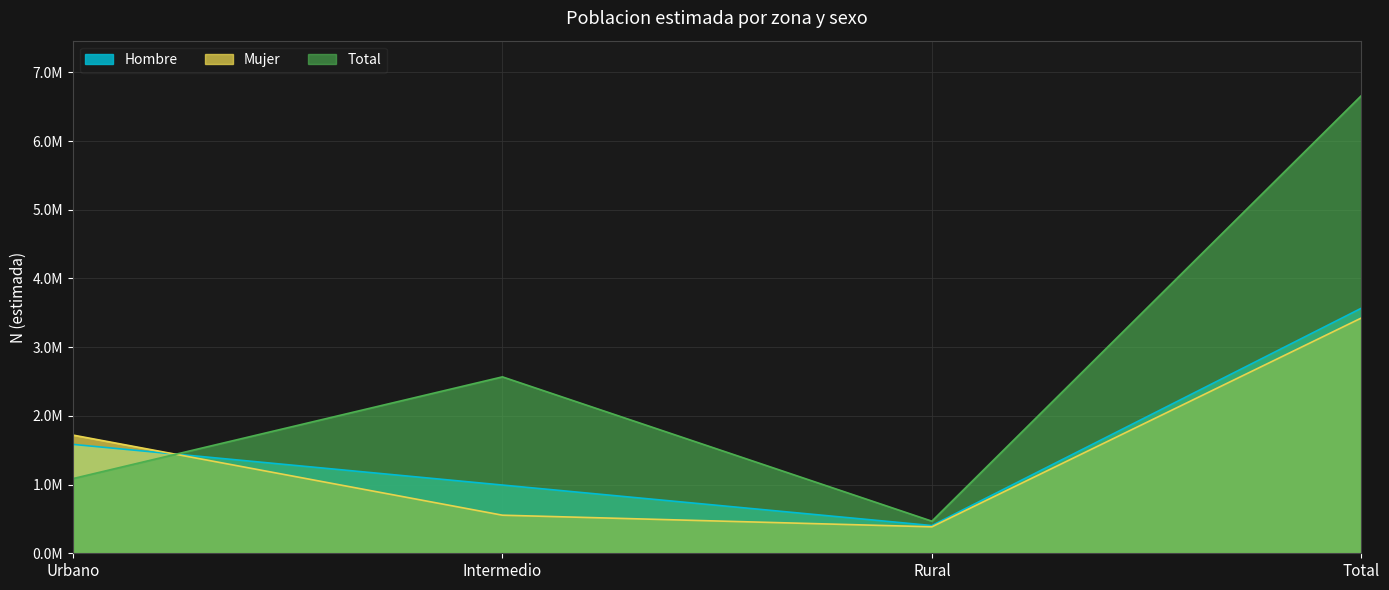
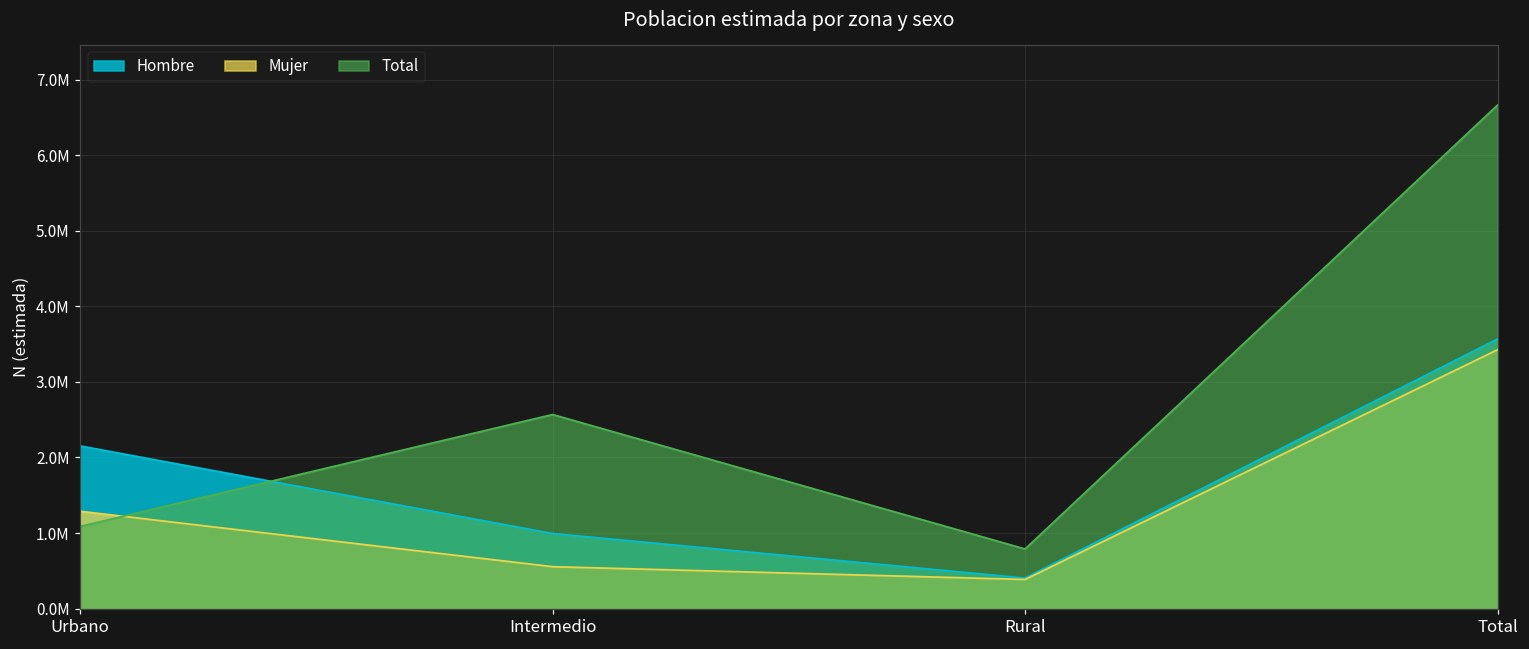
Hombre, Urbano: 1600000 -> 2200000
Mujer, Urbano: 1700000 -> 1300000
Total, Rural: 500000 -> 800000
